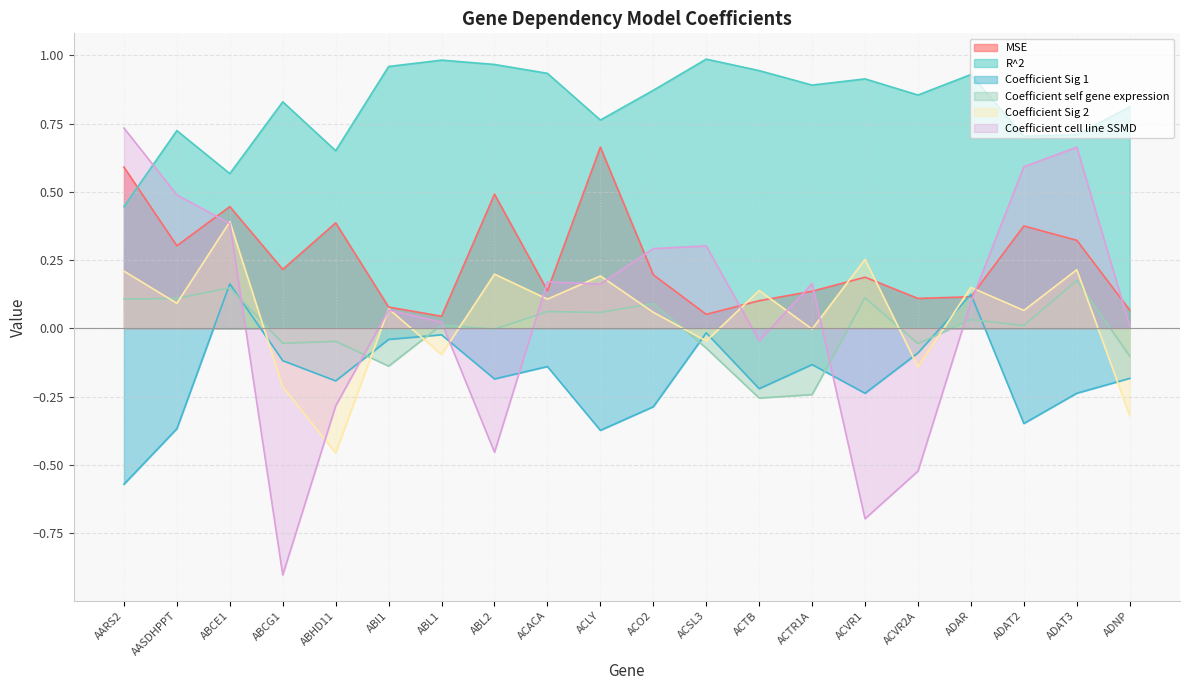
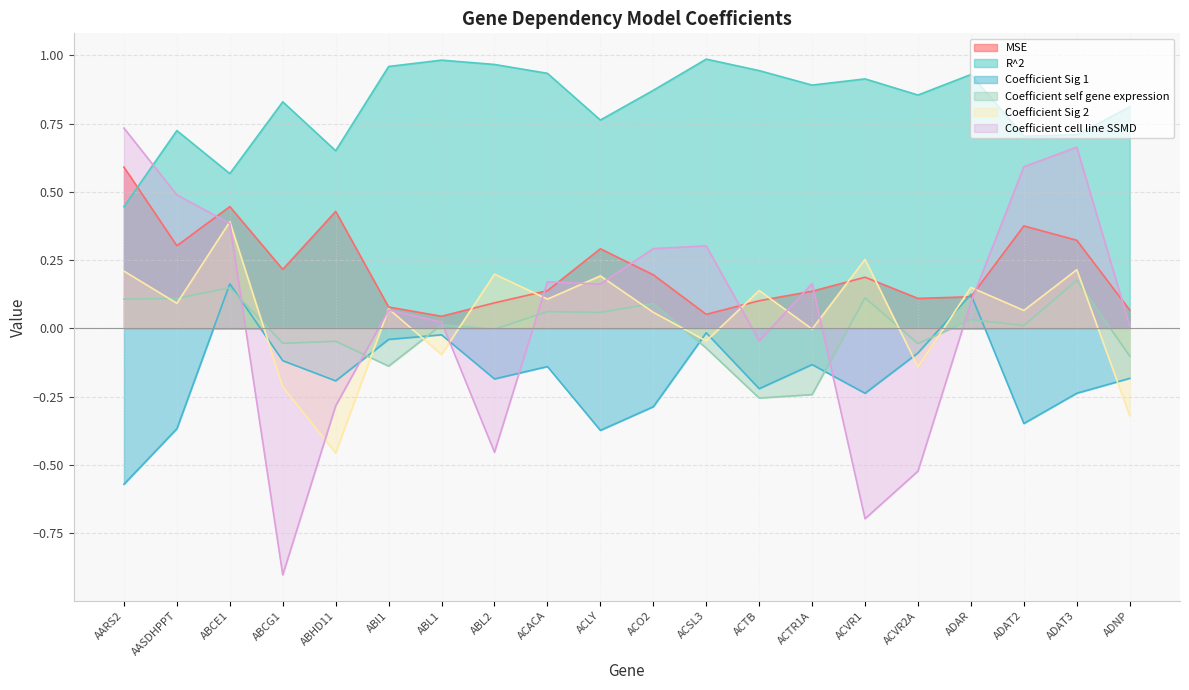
MSE, ABHD11: 0.39 -> 0.43
MSE, ABL2: 0.49 -> 0.09
MSE, ACLY: 0.66 -> 0.29
